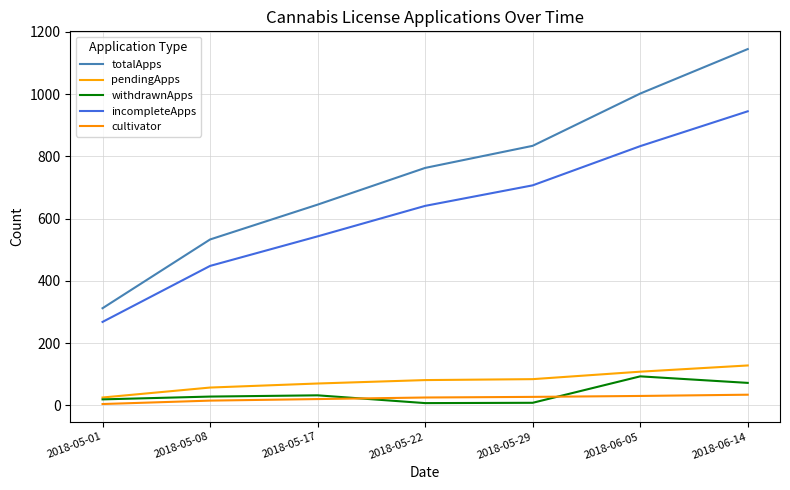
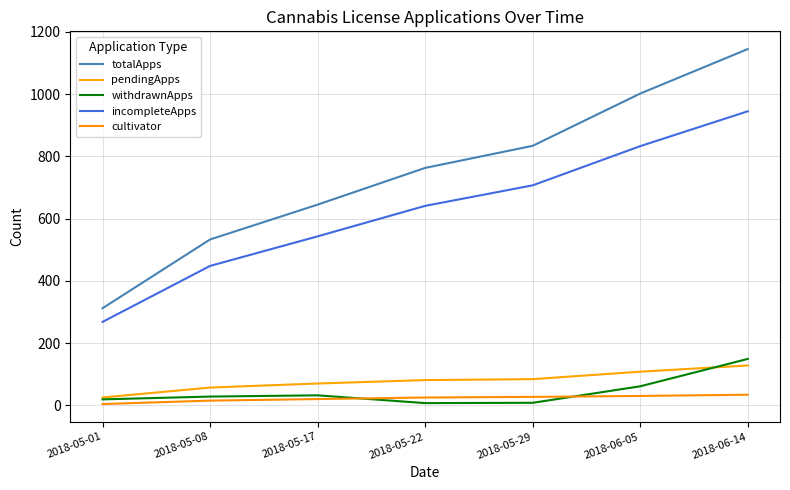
withdrawnApps, 2018-06-05: 90 -> 60
withdrawnApps, 2018-06-14: 70 -> 150
